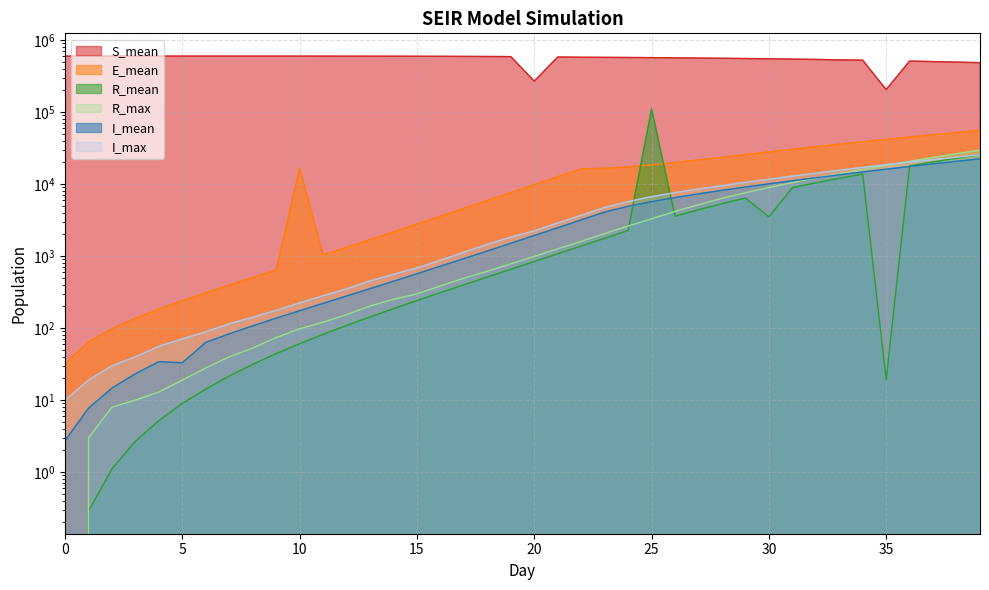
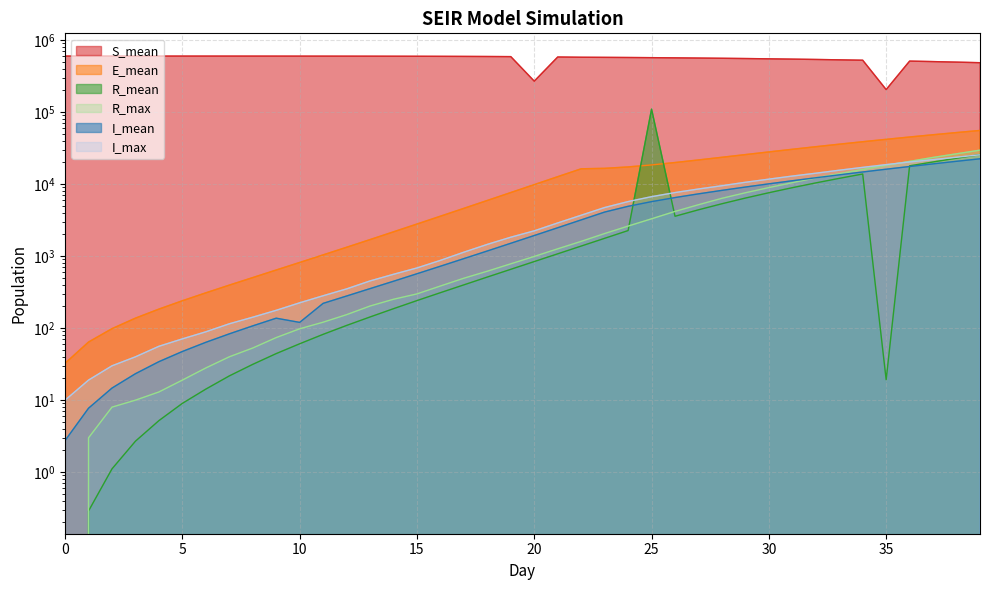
I_mean, 5: 30 -> 50
E_mean, 10: 17000 -> 800
I_mean, 10: 170 -> 120
R_mean, 30: 4000 -> 8000
